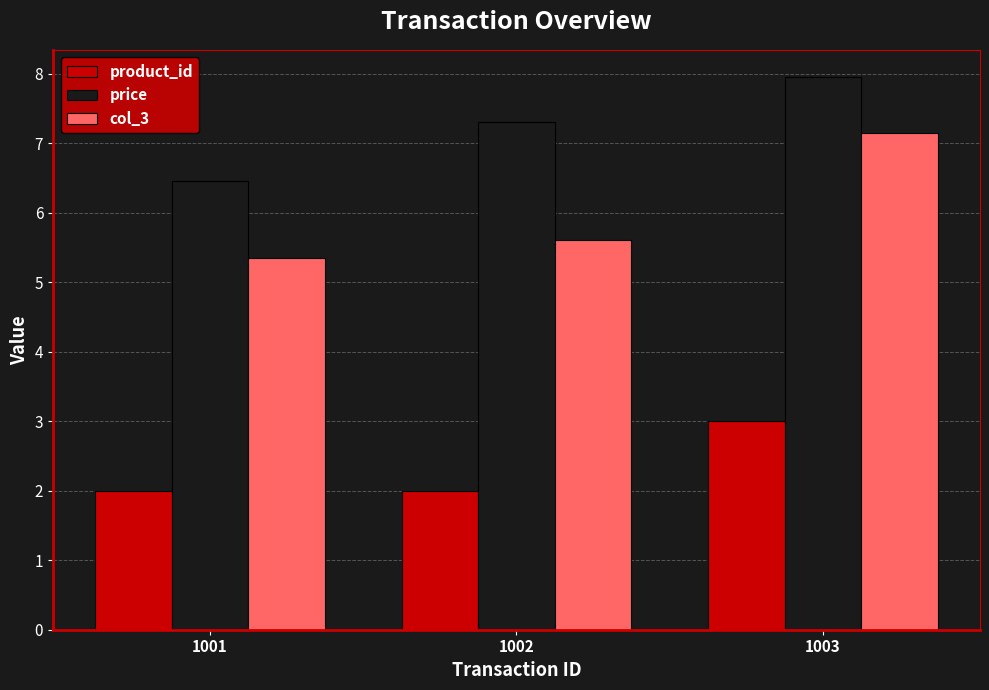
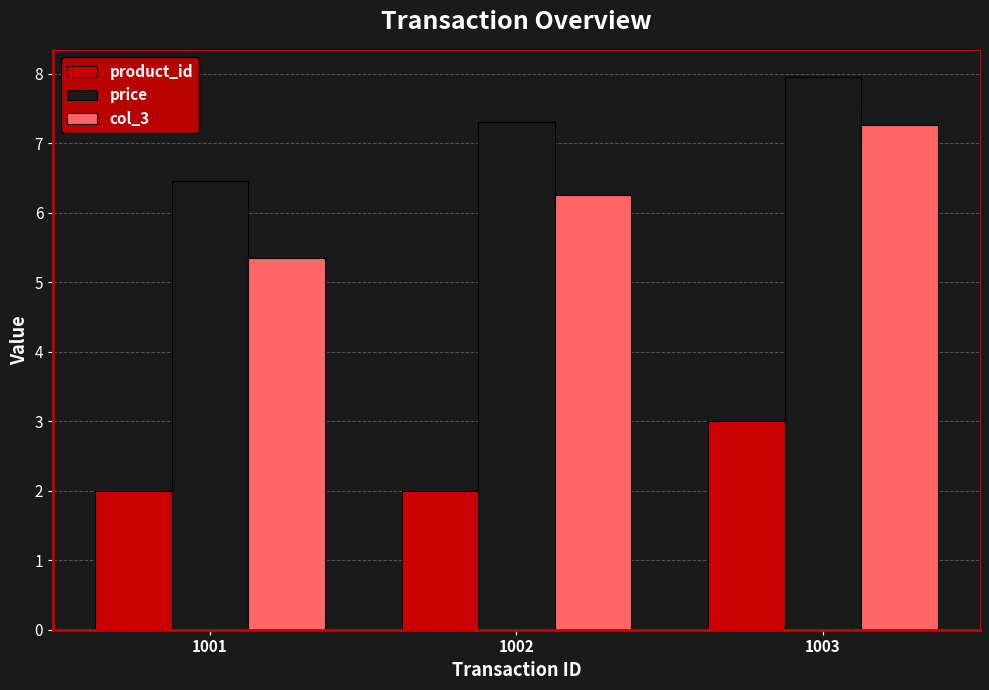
col_3, 1002: 5.6 -> 6.3
col_3, 1003: 7.2 -> 7.3
